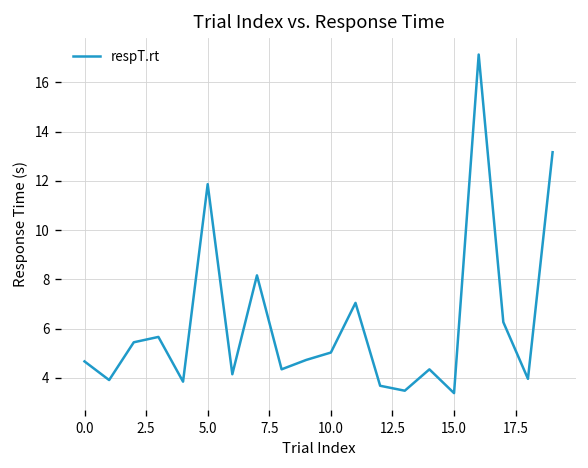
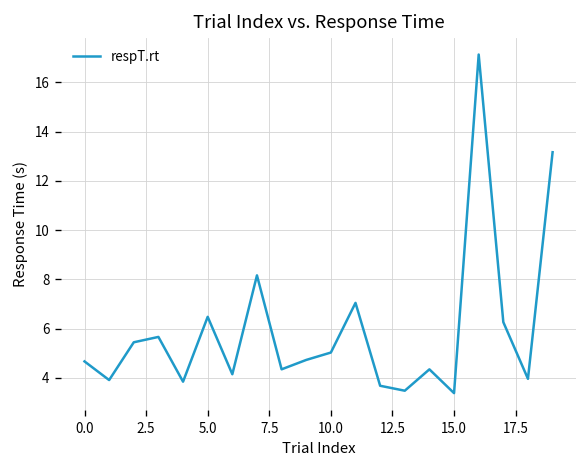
5.0: 11.9 -> 6.5
